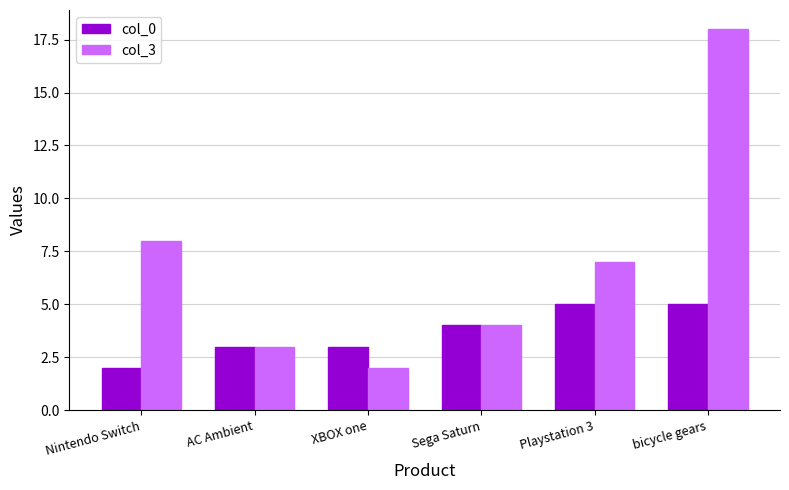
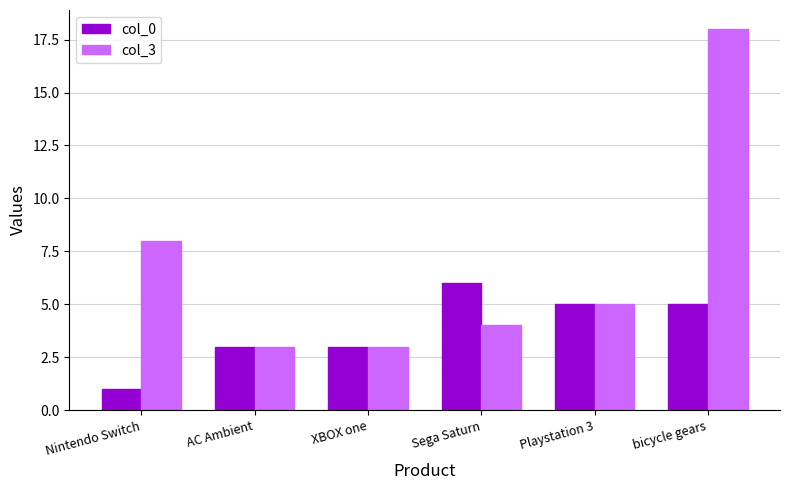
col_0, Nintendo Switch: 2 -> 1
col_3, XBOX one: 2 -> 3
col_0, Sega Saturn: 4 -> 6
col_3, Playstation 3: 7 -> 5
